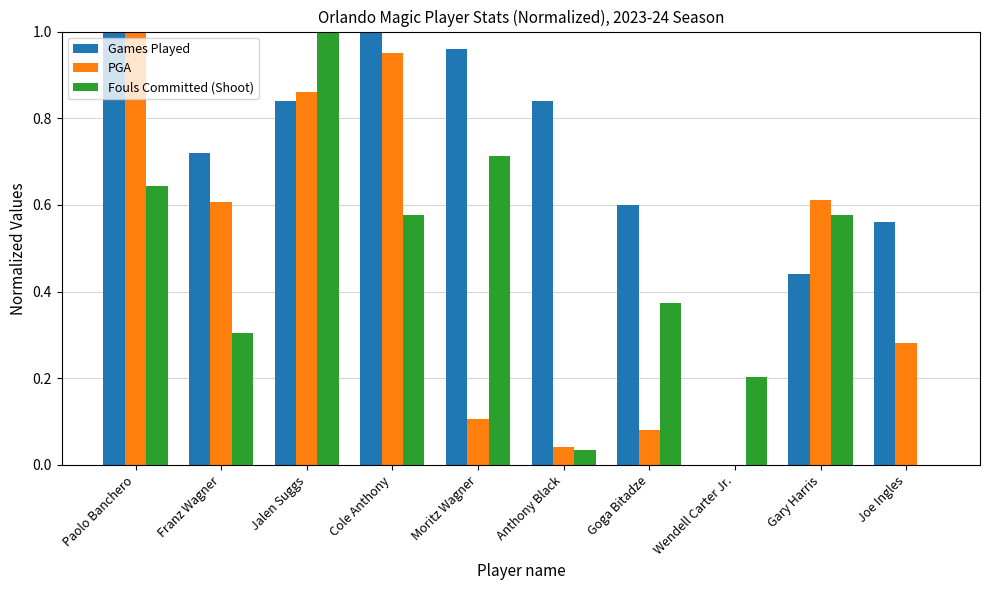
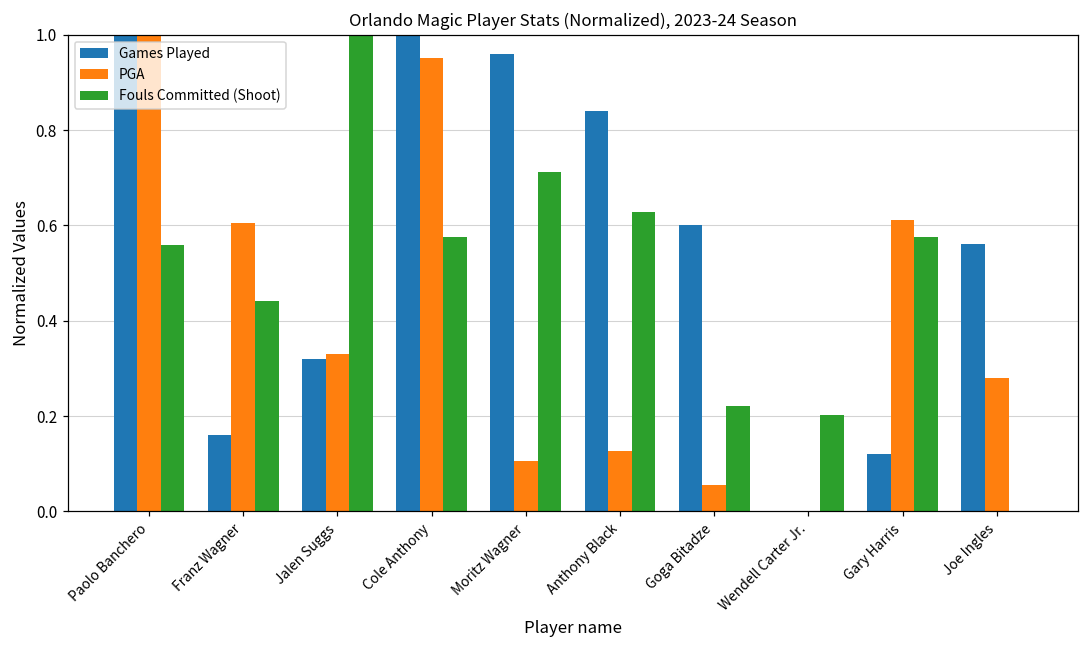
Fouls Committed (Shoot), Paolo Banchero: 0.64 -> 0.56
Games Played, Franz Wagner: 0.72 -> 0.16
Fouls Committed (Shoot), Franz Wagner: 0.31 -> 0.44
Games Played, Jalen Suggs: 0.84 -> 0.32
PGA, Jalen Suggs: 0.86 -> 0.33
PGA, Anthony Black: 0.04 -> 0.13
Fouls Committed (Shoot), Anthony Black: 0.03 -> 0.63
PGA, Goga Bitadze: 0.08 -> 0.06
Fouls Committed (Shoot), Goga Bitadze: 0.37 -> 0.22
Games Played, Gary Harris: 0.44 -> 0.12
